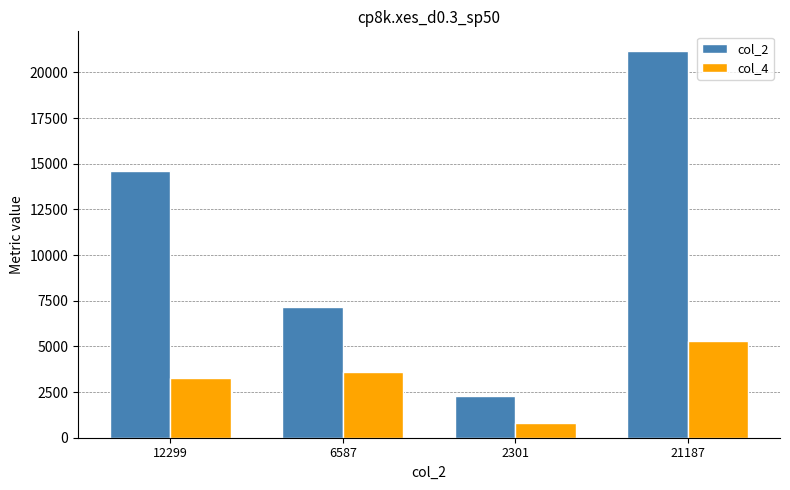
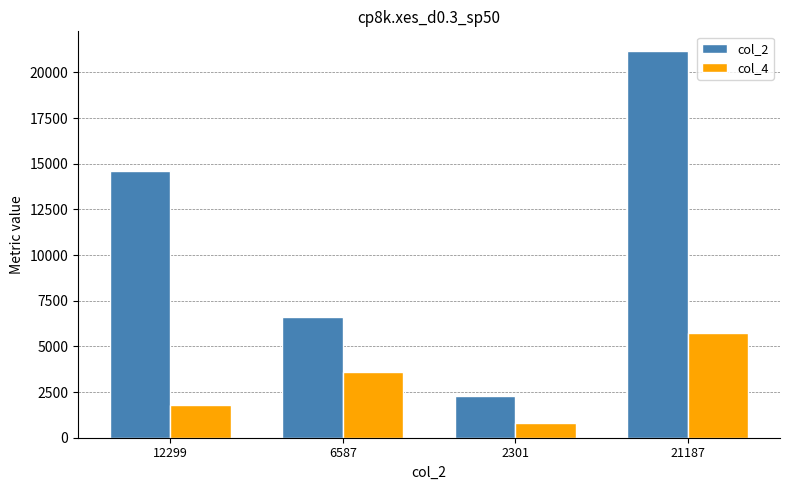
col_4, 12299: 3300 -> 1800
col_2, 6587: 7200 -> 6600
col_4, 21187: 5300 -> 5800
